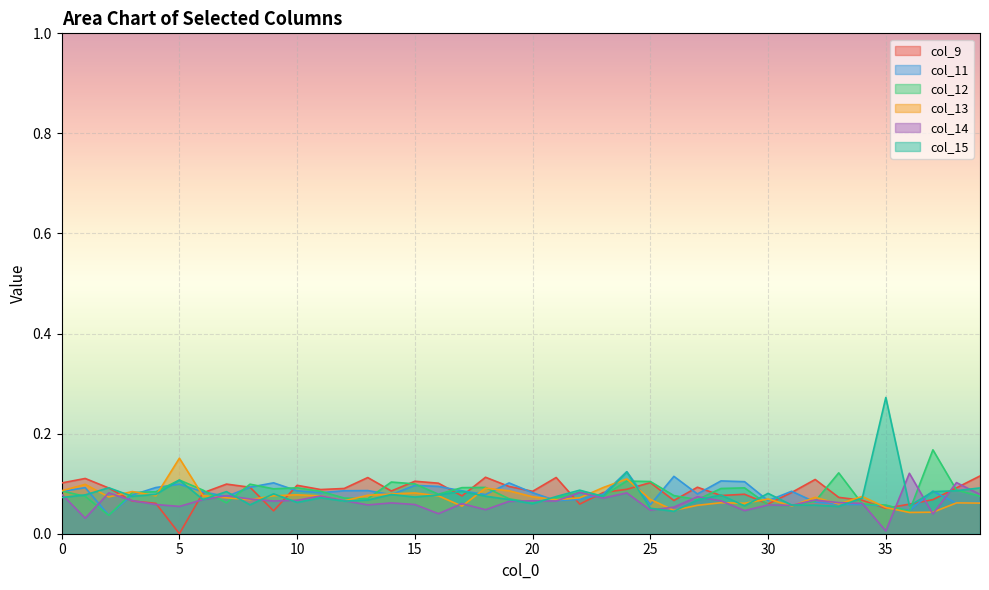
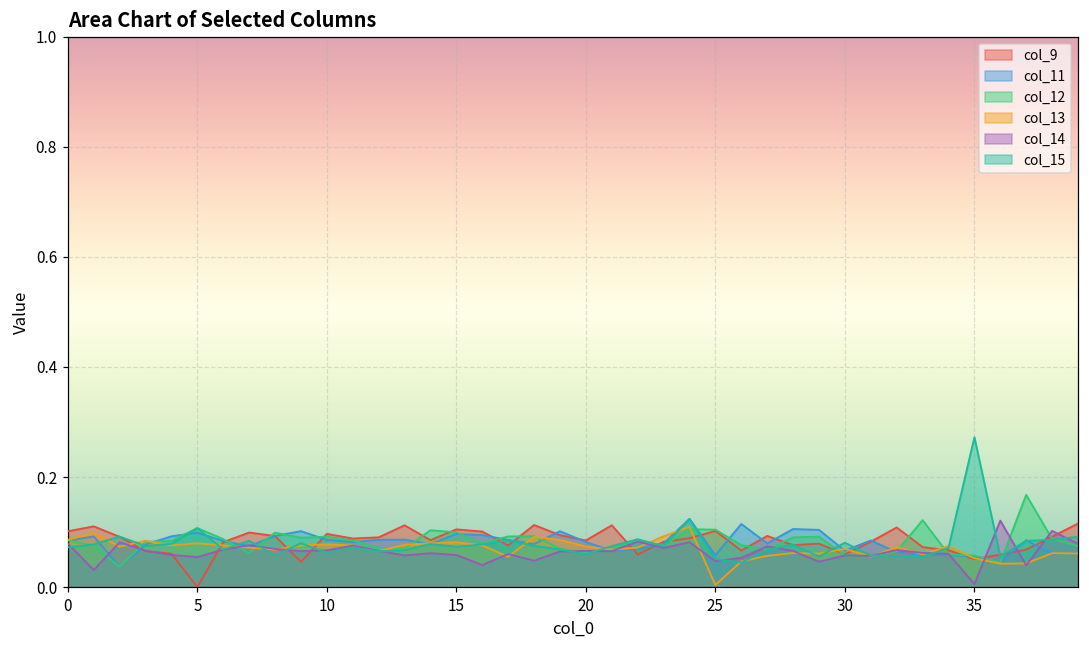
col_13, 5: 0.15 -> 0.08
col_13, 25: 0.07 -> 0.00
